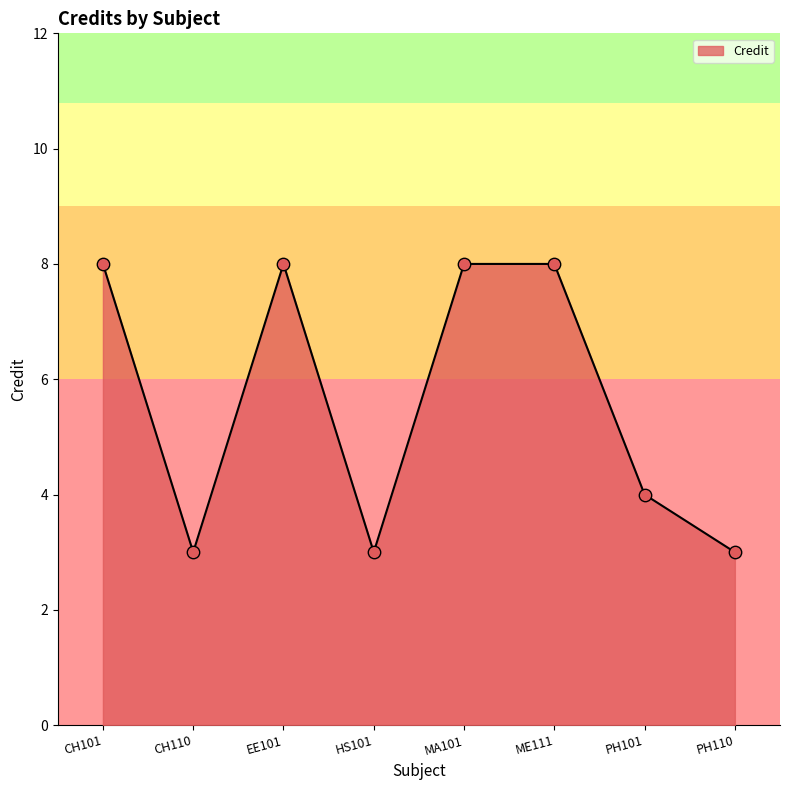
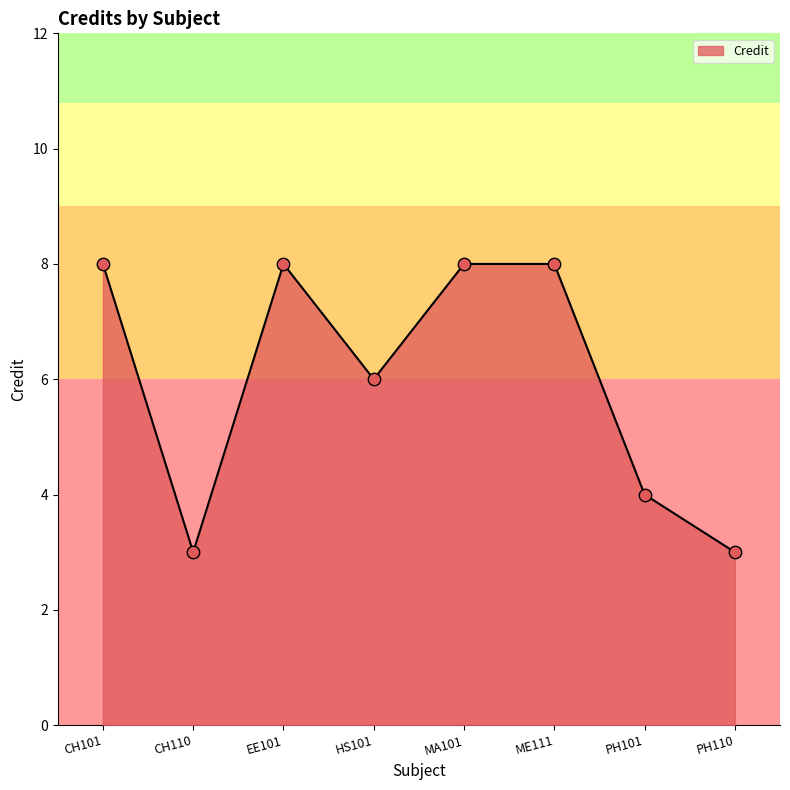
HS101: 3 -> 6
